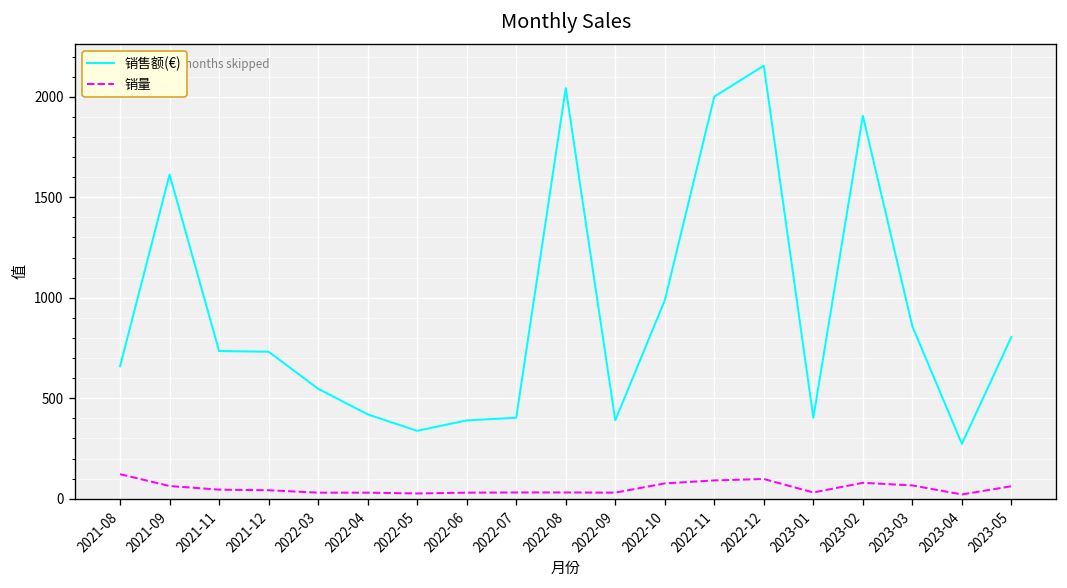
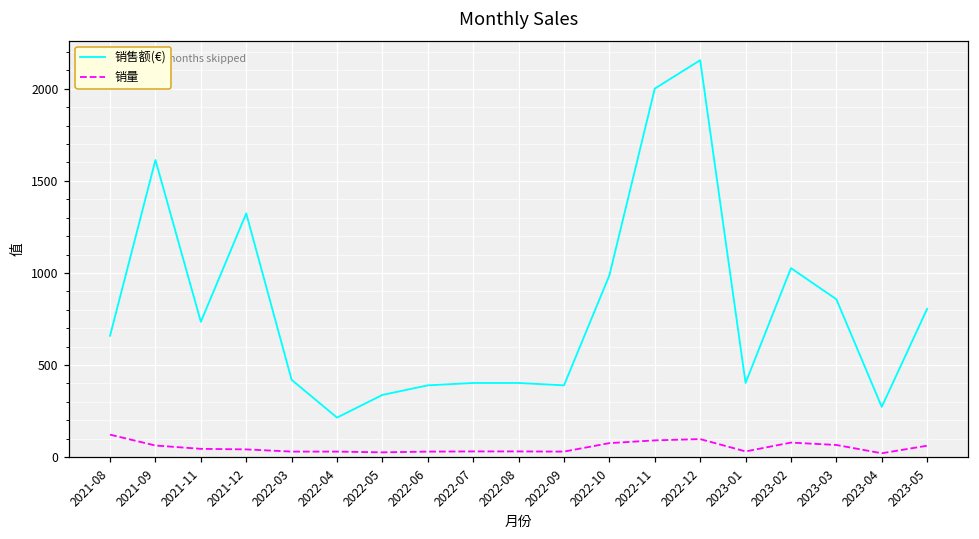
销售额(€), 2021-12: 730 -> 1320
销售额(€), 2022-03: 550 -> 420
销售额(€), 2022-04: 420 -> 210
销售额(€), 2022-08: 2040 -> 400
销售额(€), 2023-02: 1910 -> 1030
